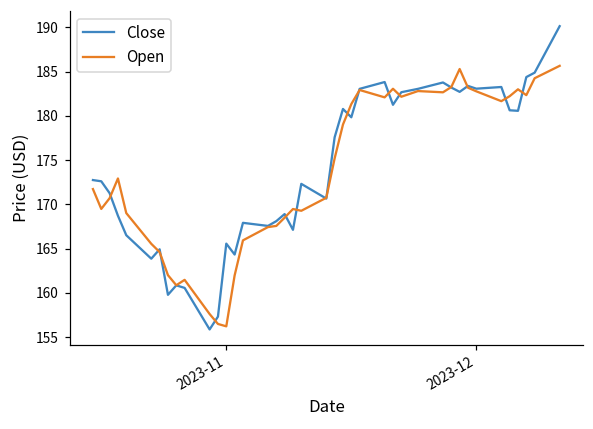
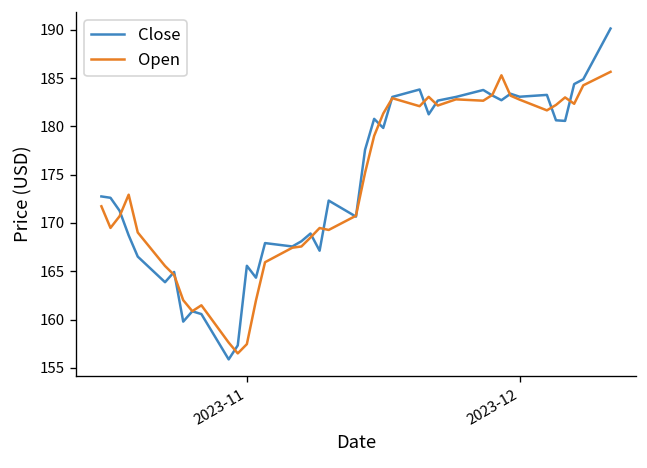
Open, 2023-11: 156 -> 157
